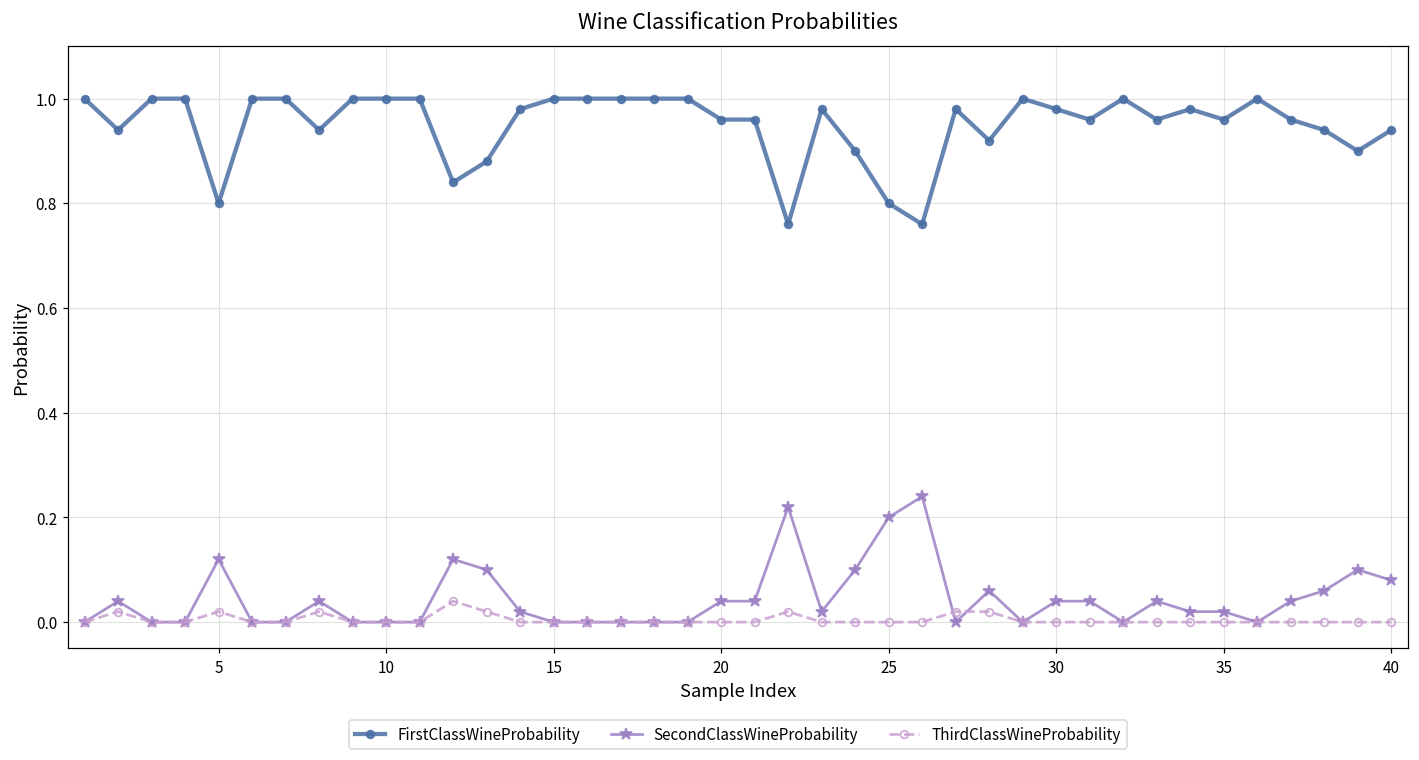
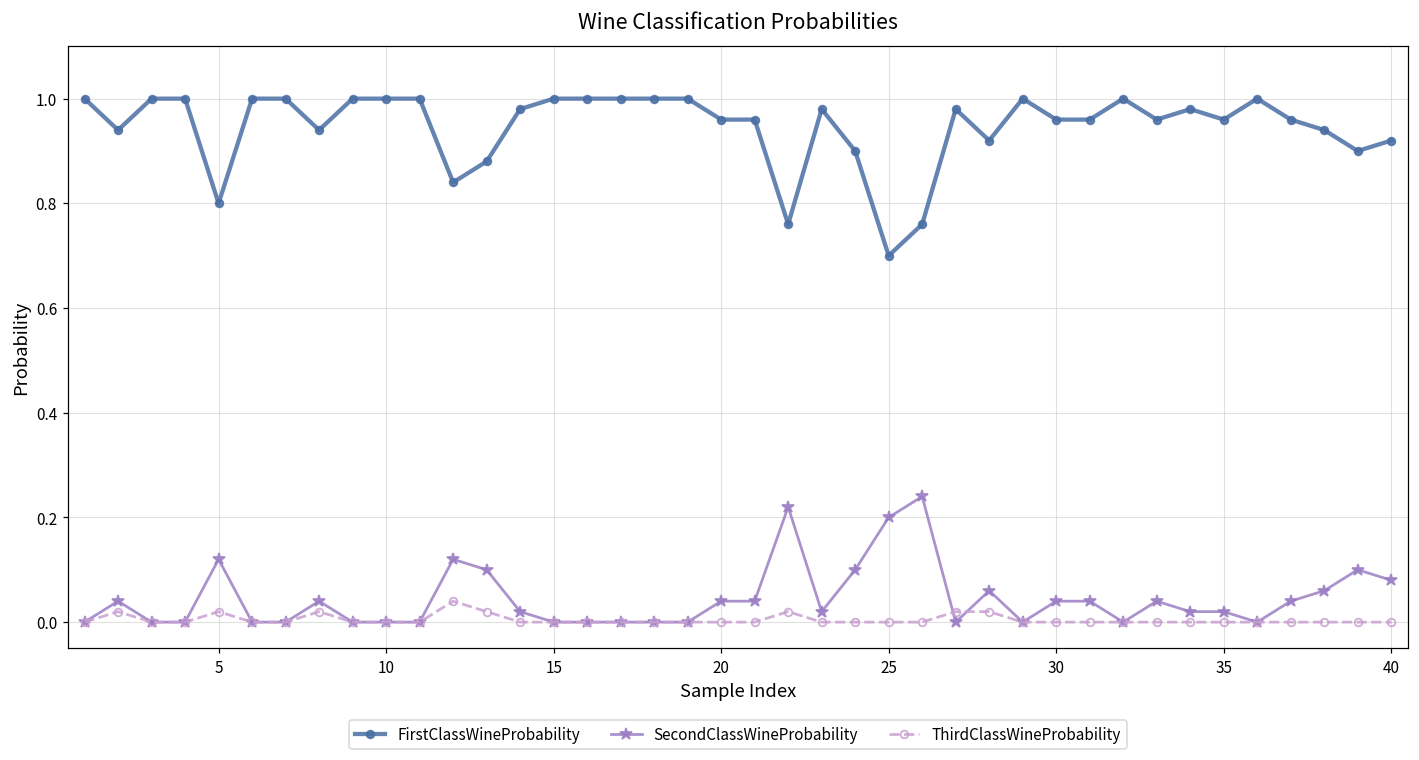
FirstClassWineProbability, 25: 0.8 -> 0.7
FirstClassWineProbability, 30: 0.98 -> 0.96
FirstClassWineProbability, 40: 0.94 -> 0.92
